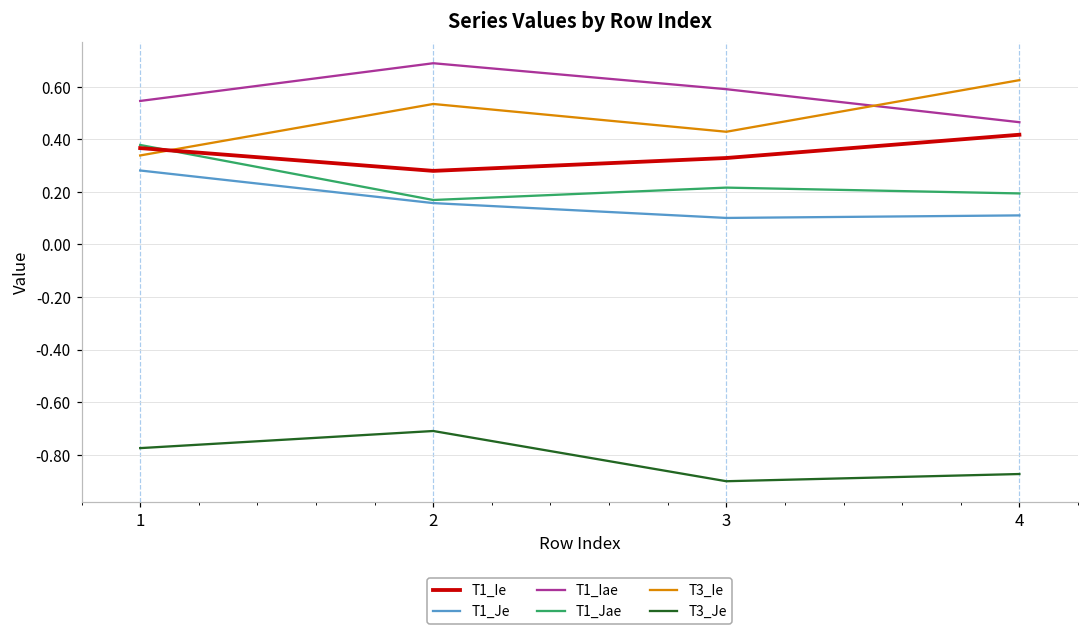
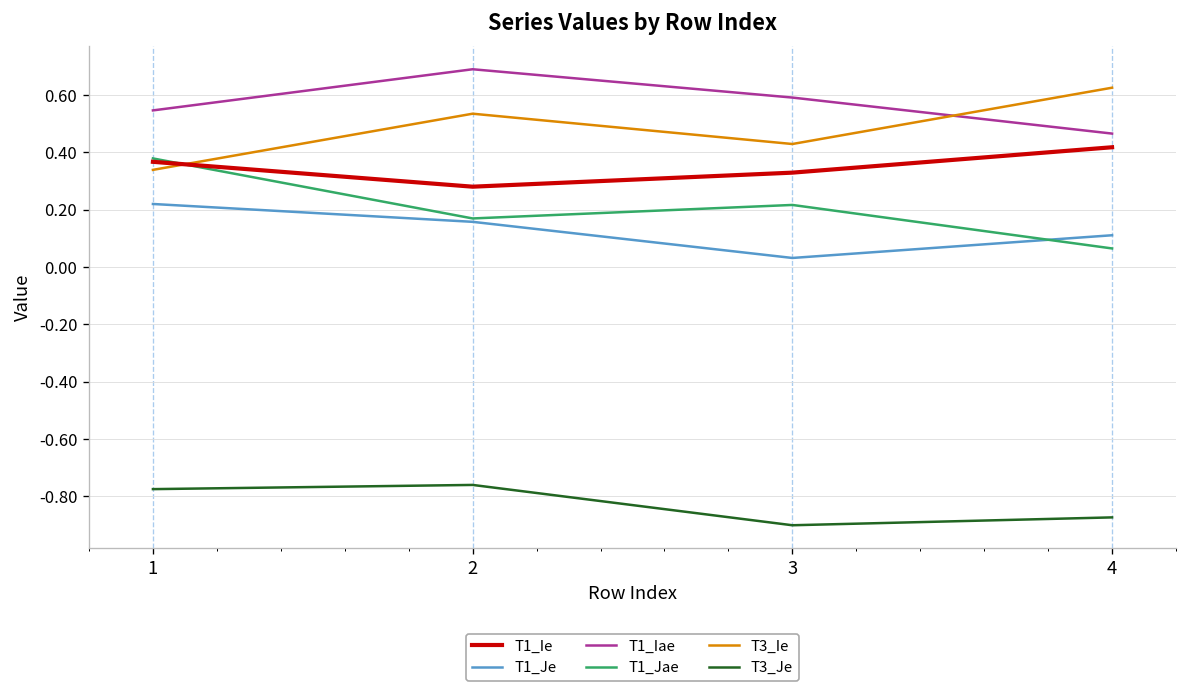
T1_Je, 1: 0.28 -> 0.22
T3_Je, 2: -0.71 -> -0.76
T1_Je, 3: 0.10 -> 0.03
T1_Jae, 4: 0.19 -> 0.06
